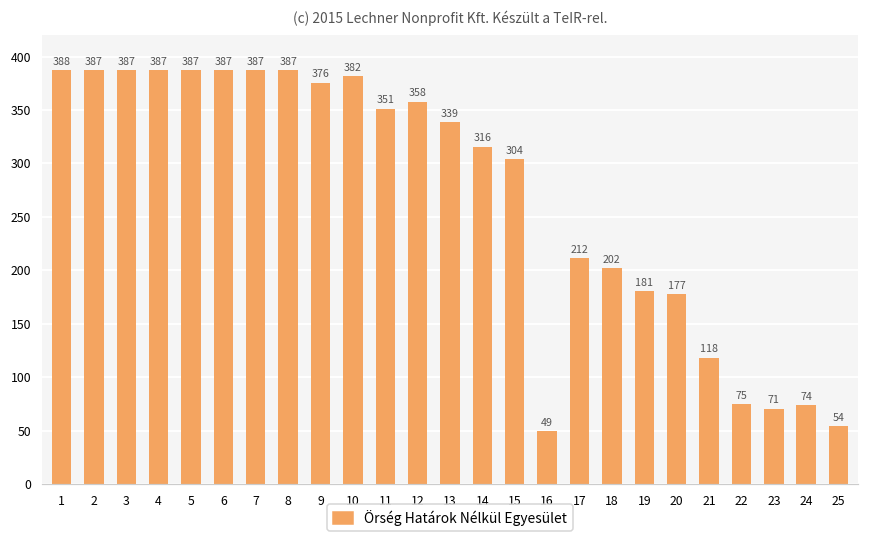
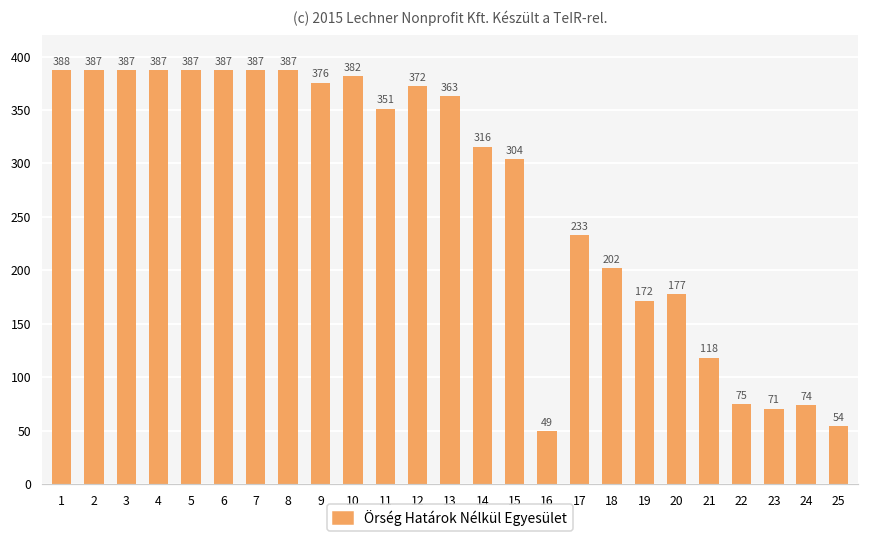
12: 358 -> 372
13: 339 -> 363
17: 212 -> 233
19: 181 -> 172
